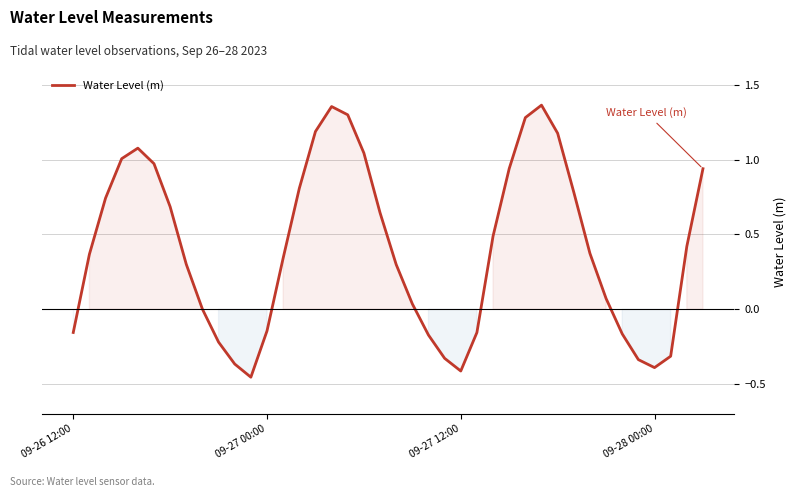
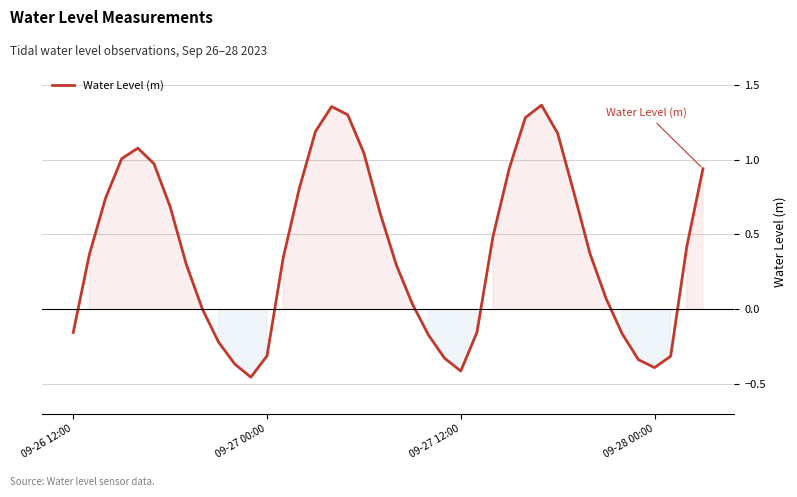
09-27 00:00: -0.14 -> -0.31
